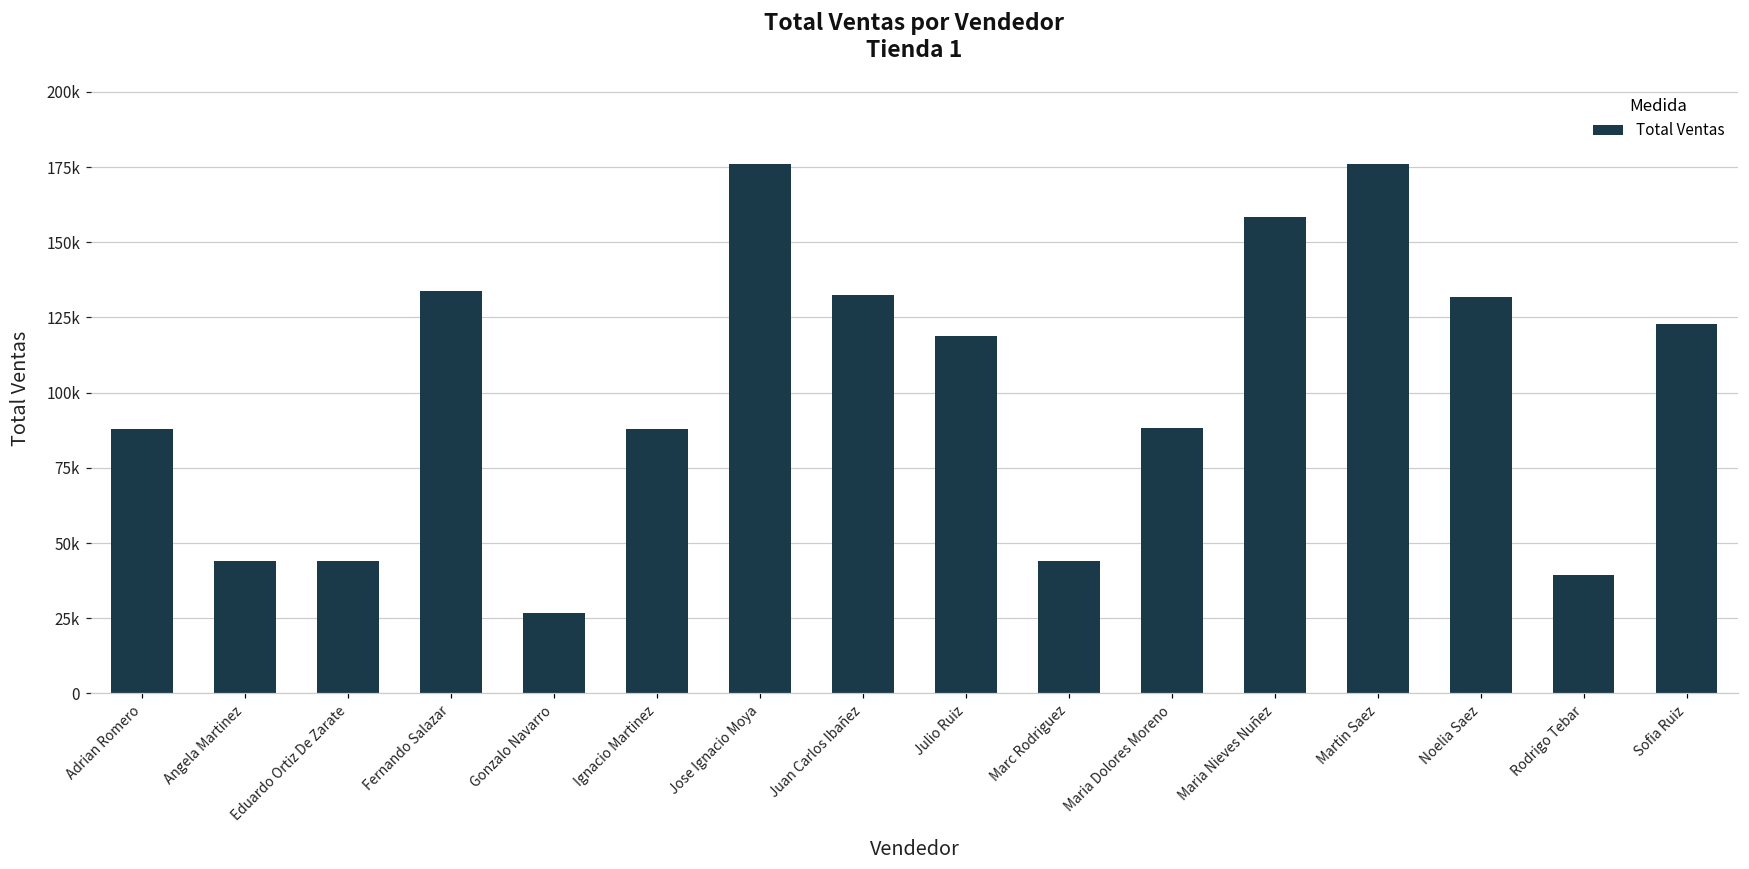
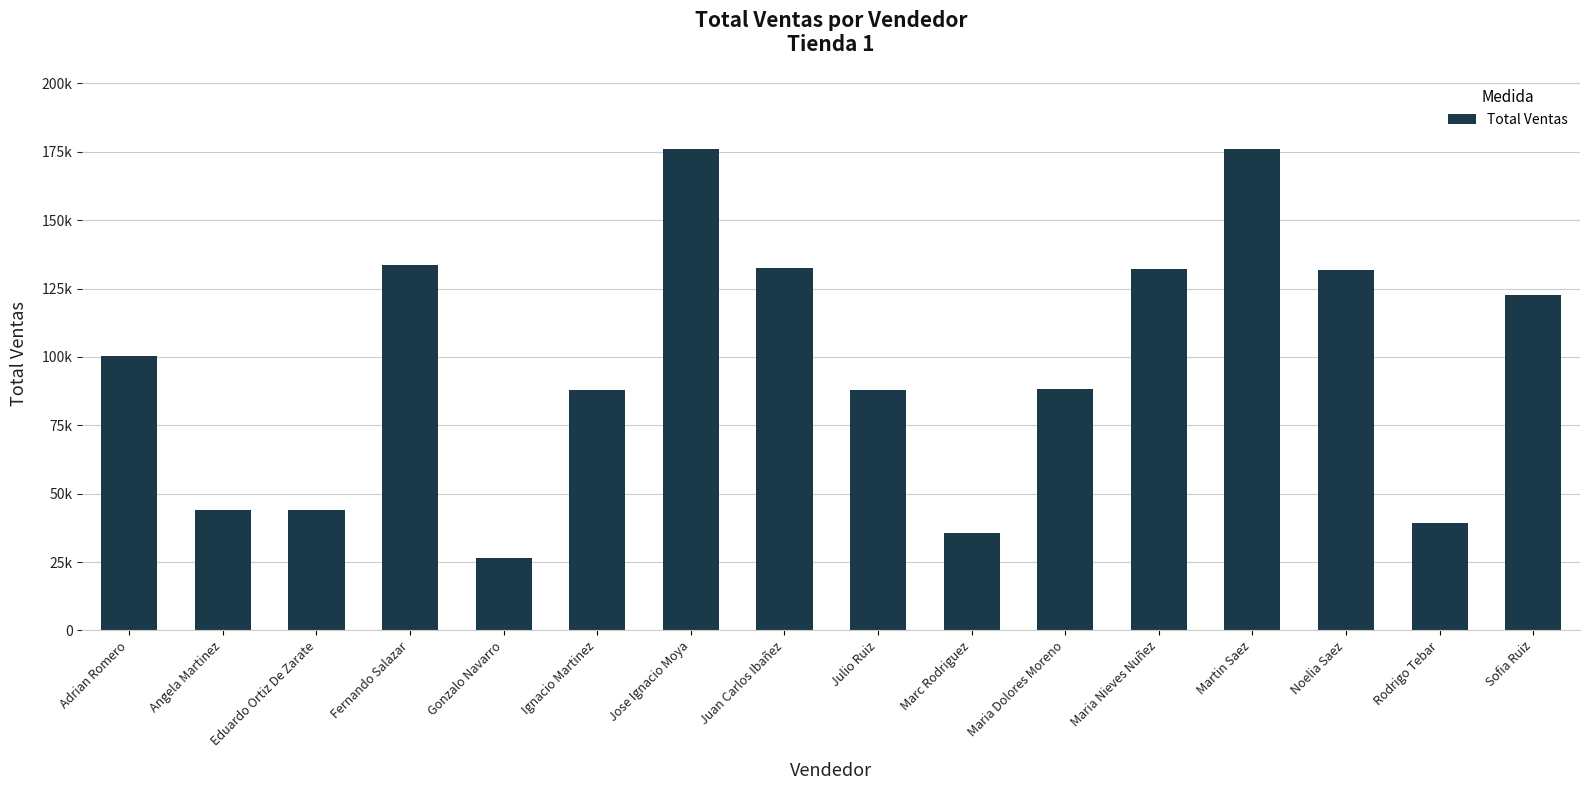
Adrian Romero: 88000 -> 100000
Julio Ruiz: 119000 -> 88000
Marc Rodriguez: 44000 -> 36000
Maria Nieves Nuñez: 159000 -> 132000
